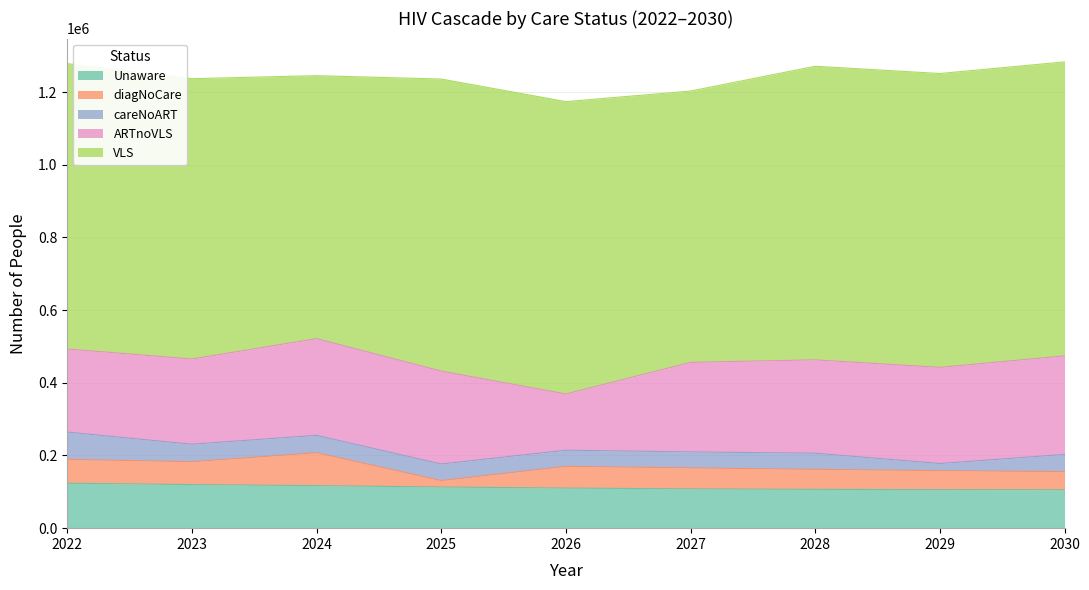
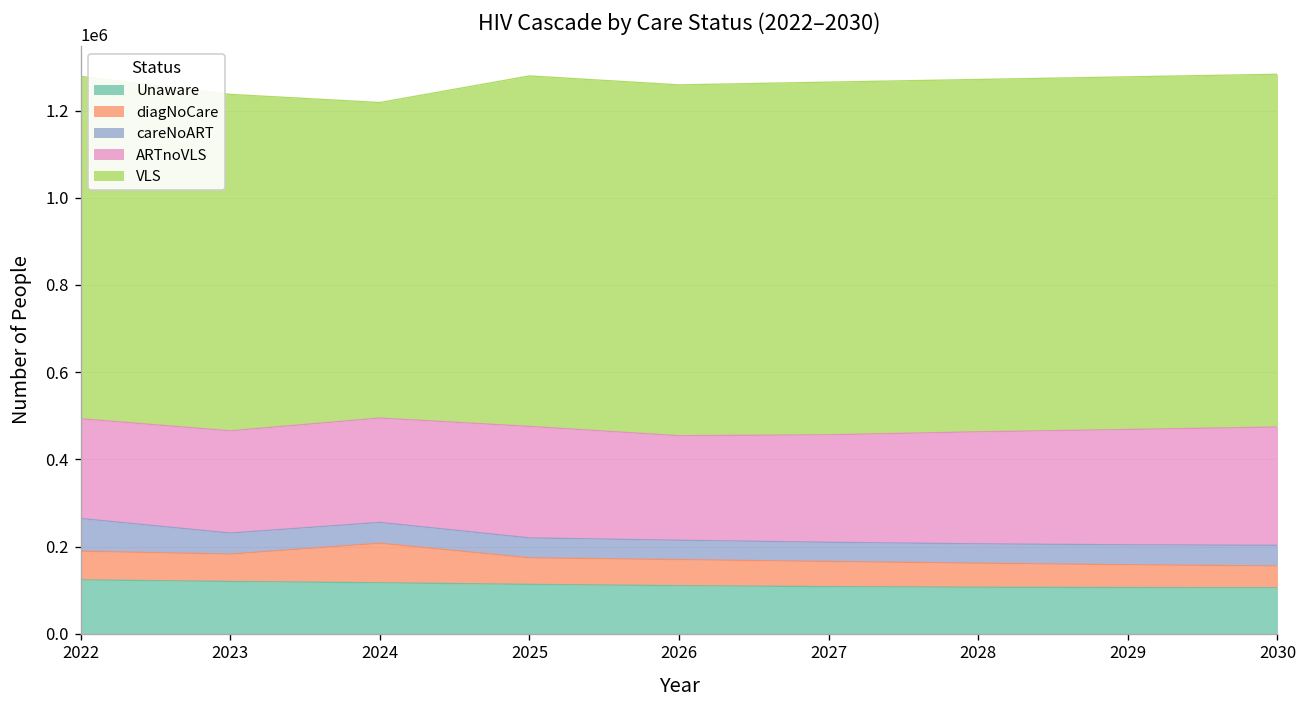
ARTnoVLS, 2024: 270000 -> 240000
diagNoCare, 2025: 20000 -> 60000
ARTnoVLS, 2026: 150000 -> 240000
VLS, 2027: 750000 -> 810000
careNoART, 2029: 20000 -> 50000
